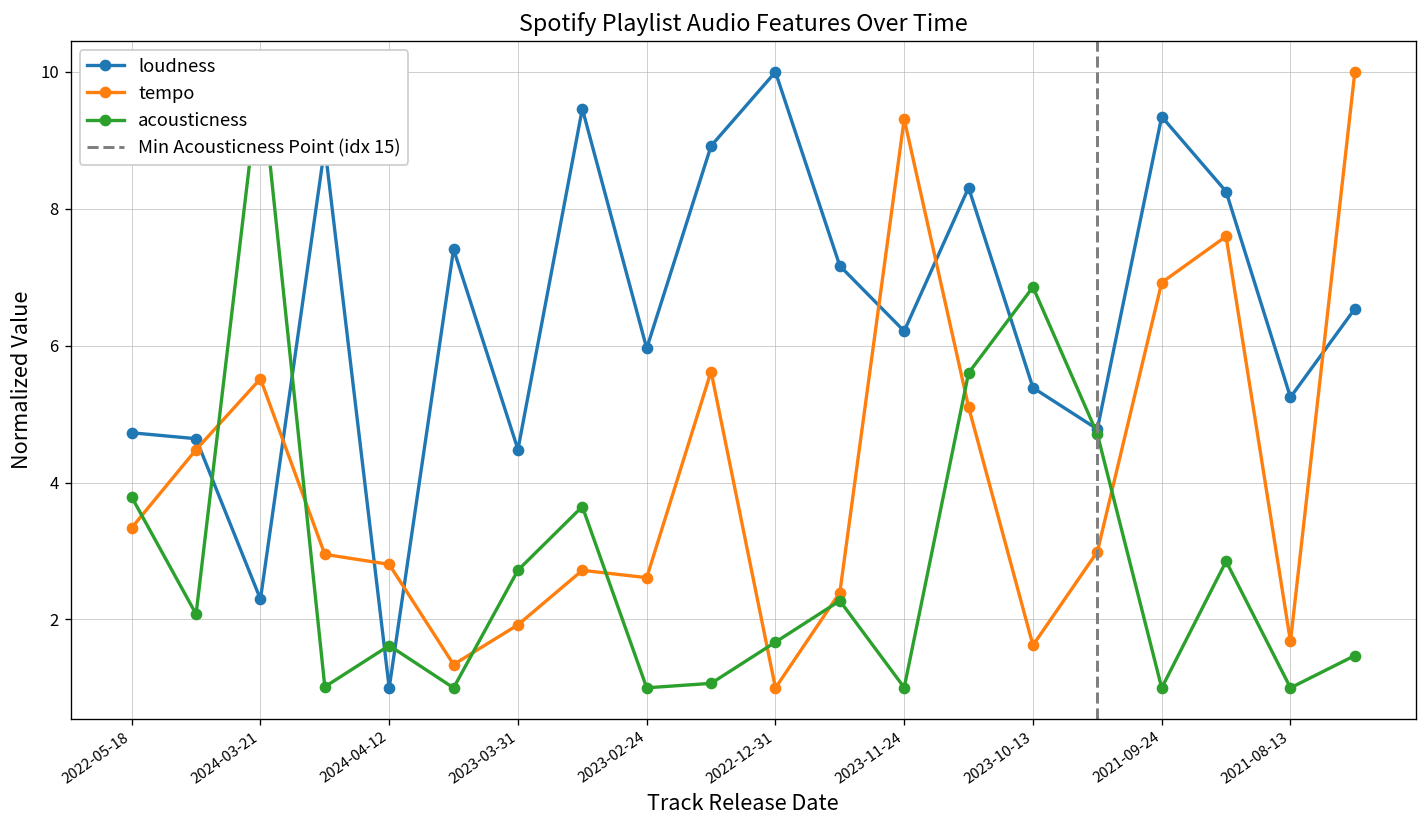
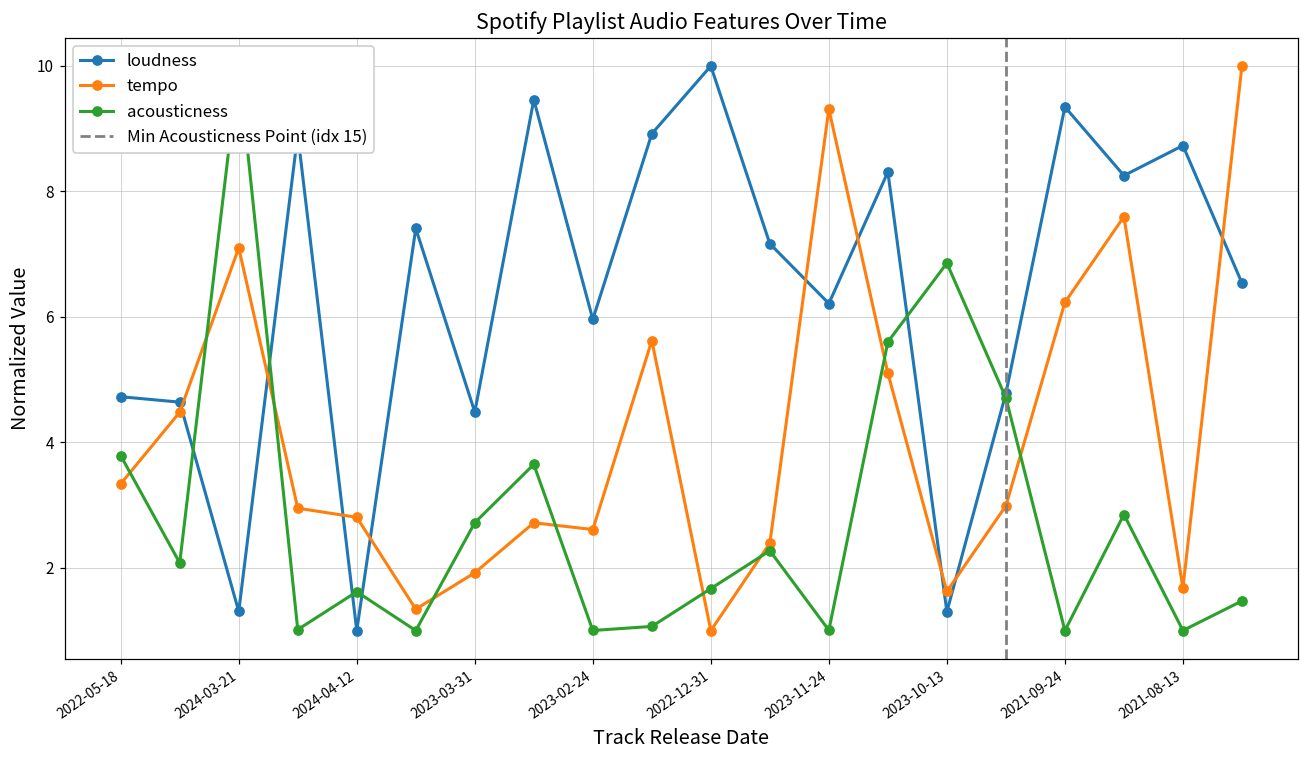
loudness, 2024-03-21: 2.3 -> 1.3
tempo, 2024-03-21: 5.5 -> 7.1
loudness, 2023-10-13: 5.4 -> 1.3
tempo, 2021-09-24: 6.9 -> 6.2
loudness, 2021-08-13: 5.2 -> 8.7
